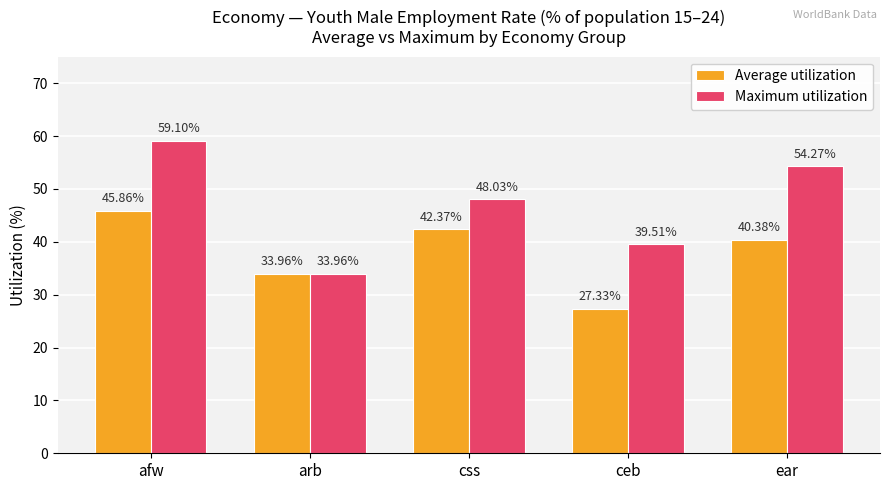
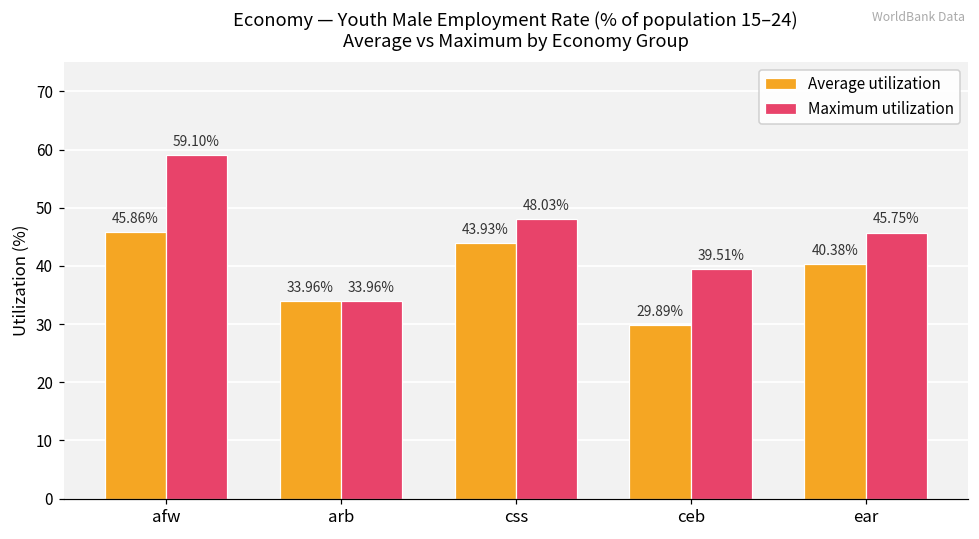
Average utilization, css: 42.37% -> 43.93%
Average utilization, ceb: 27.33% -> 29.89%
Maximum utilization, ear: 54.27% -> 45.75%
